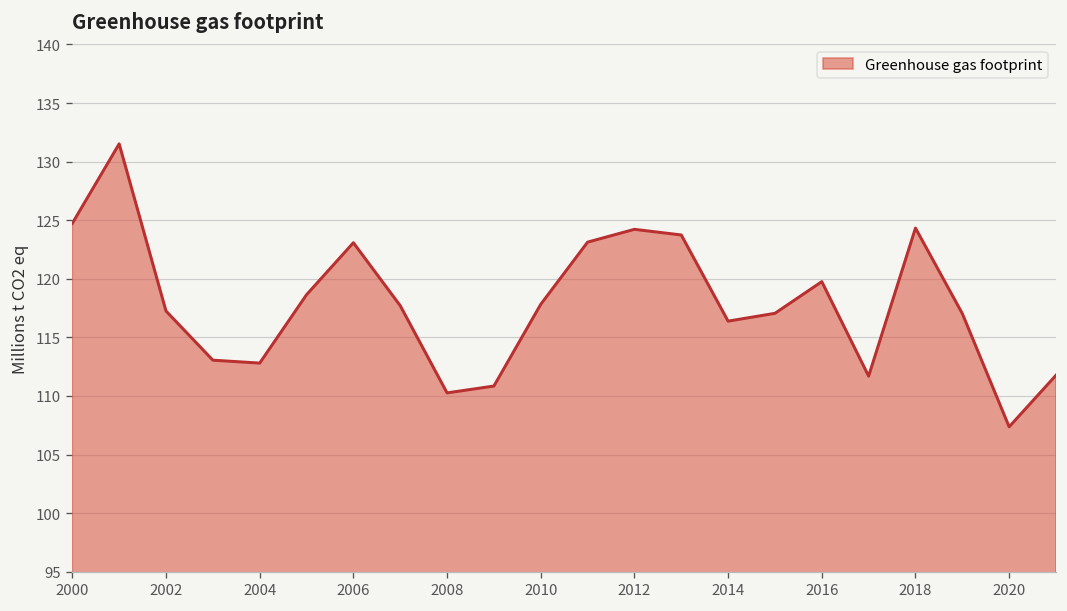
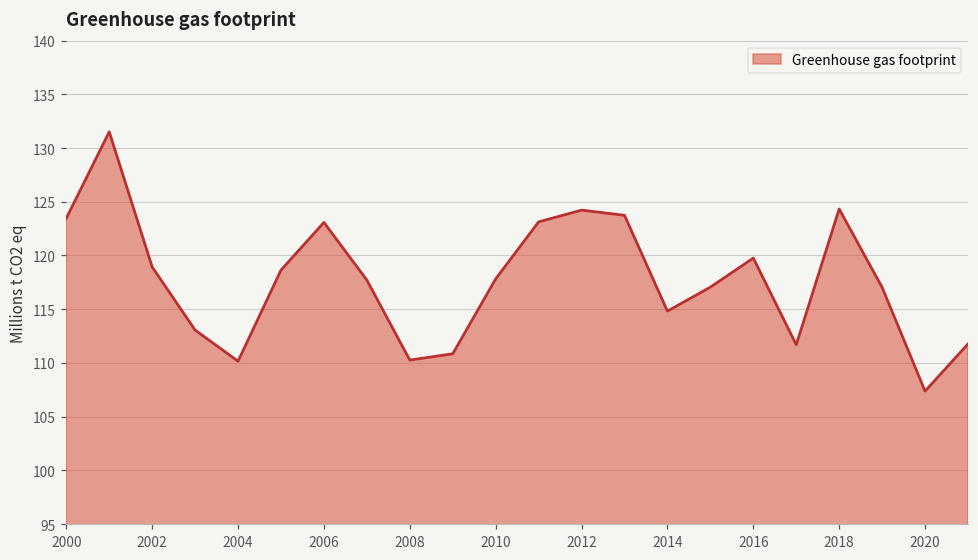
2000: 125 -> 123
2002: 117 -> 119
2004: 113 -> 110
2014: 116 -> 115
